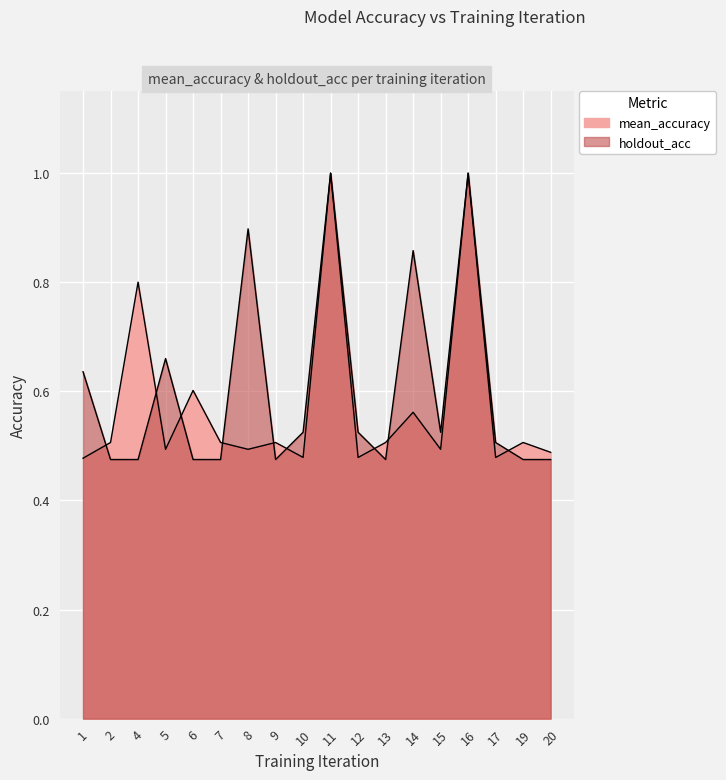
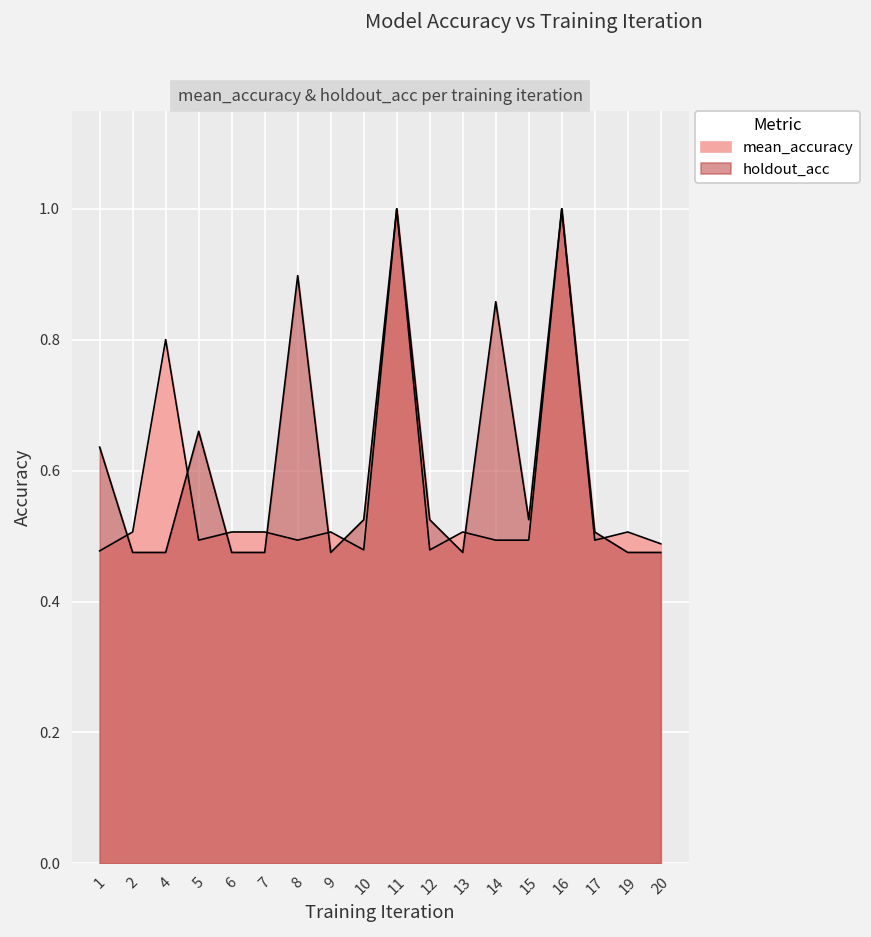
mean_accuracy, 6: 0.60 -> 0.51
mean_accuracy, 14: 0.56 -> 0.49
mean_accuracy, 17: 0.48 -> 0.49
